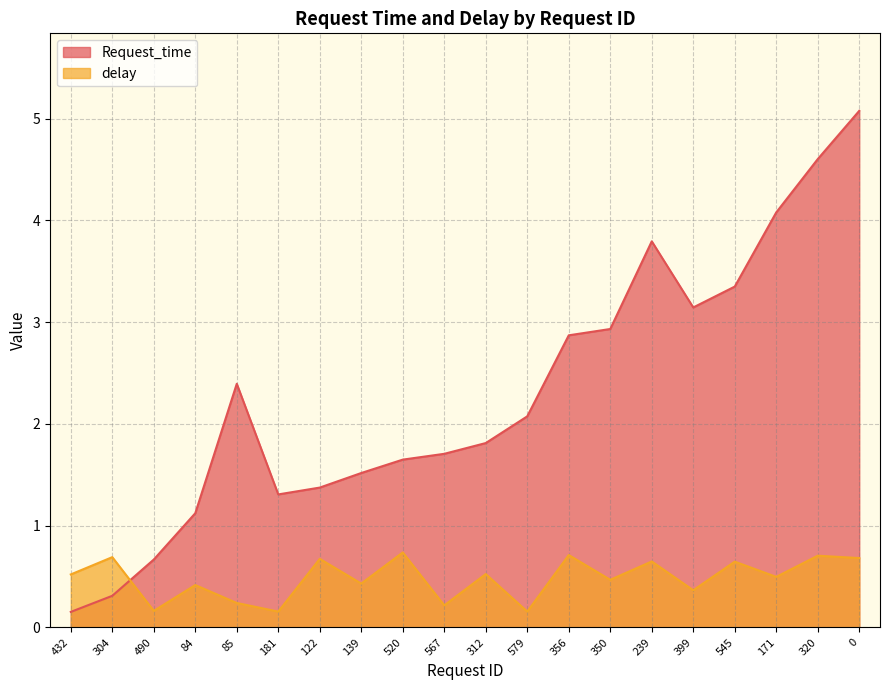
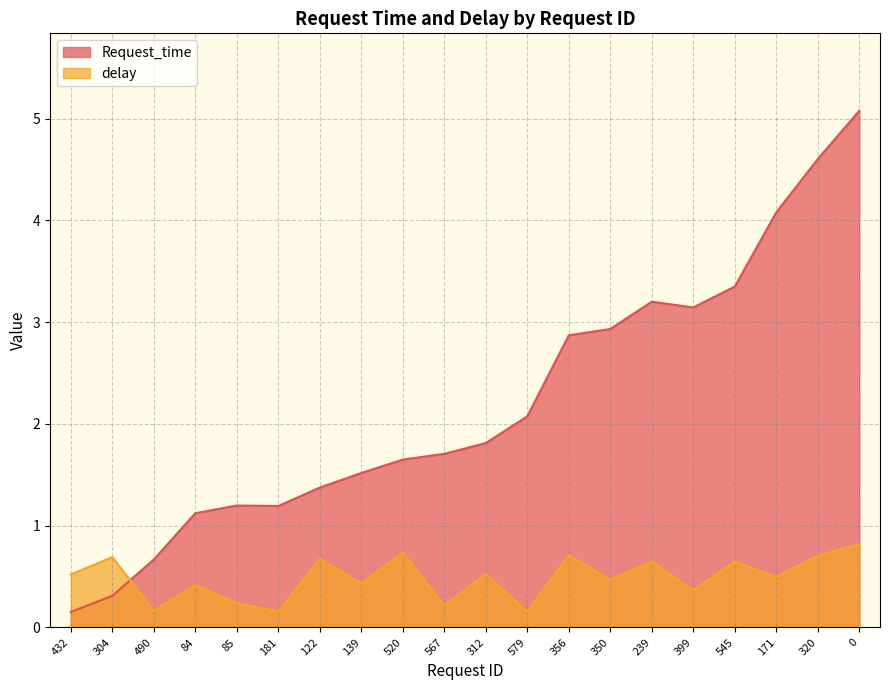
Request_time, 85: 2.39 -> 1.20
Request_time, 181: 1.31 -> 1.19
Request_time, 239: 3.79 -> 3.20
delay, 0: 0.68 -> 0.82
